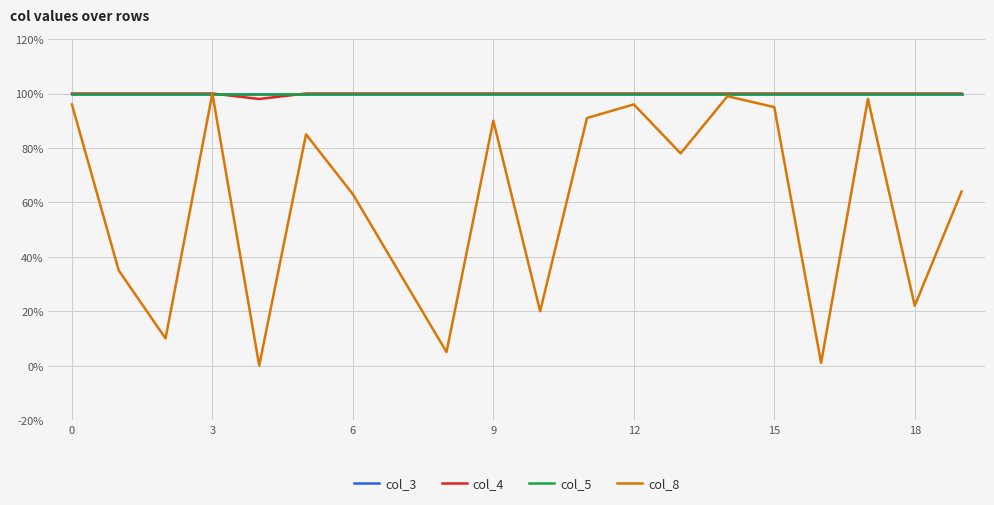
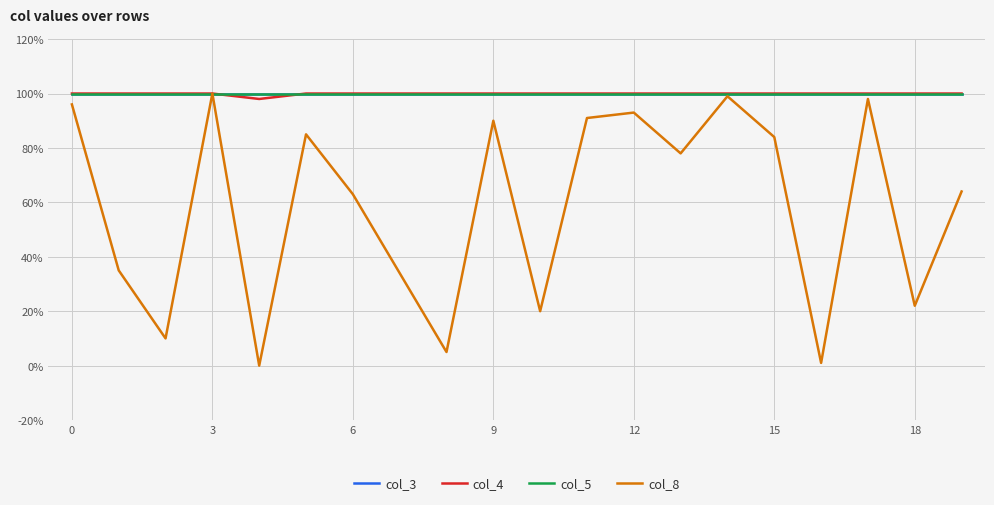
col_8, 12: 96% -> 93%
col_8, 15: 95% -> 84%
